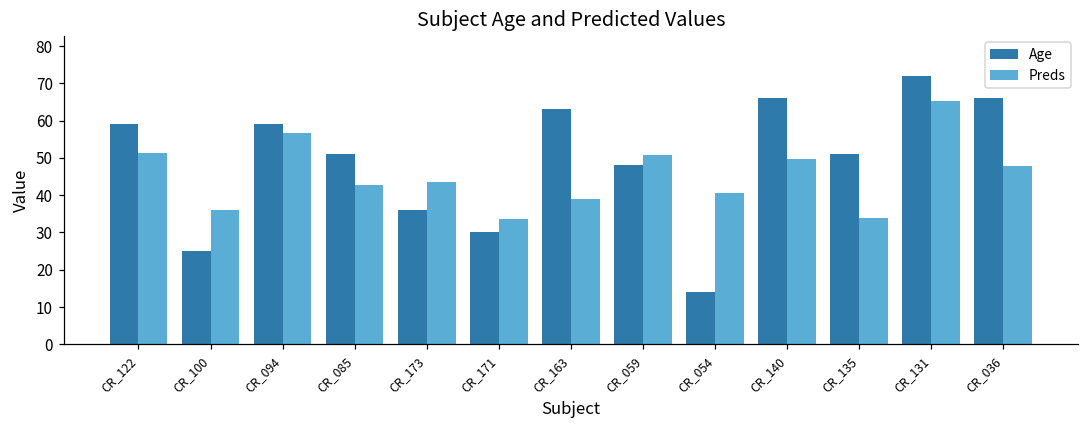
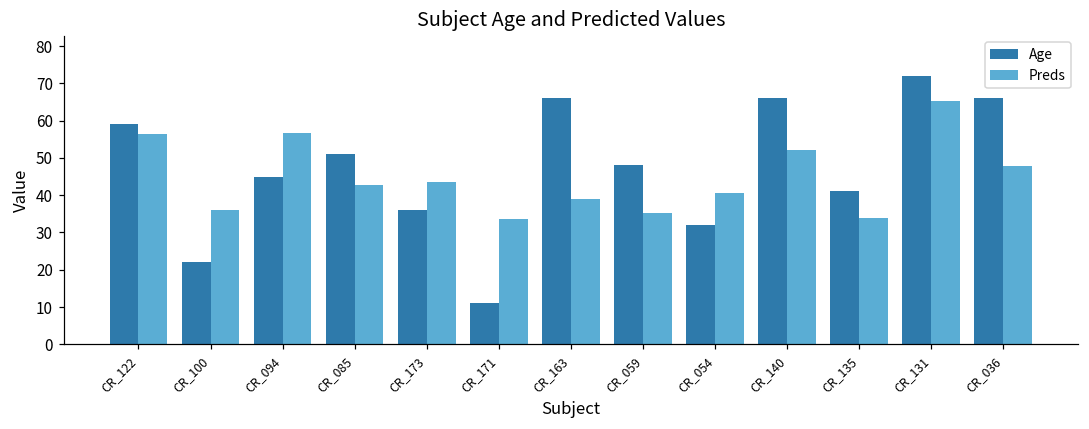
Preds, CR_122: 51 -> 56
Age, CR_100: 25 -> 22
Age, CR_094: 59 -> 45
Age, CR_171: 30 -> 11
Age, CR_163: 63 -> 66
Preds, CR_059: 51 -> 35
Age, CR_054: 14 -> 32
Preds, CR_140: 50 -> 52
Age, CR_135: 51 -> 41
